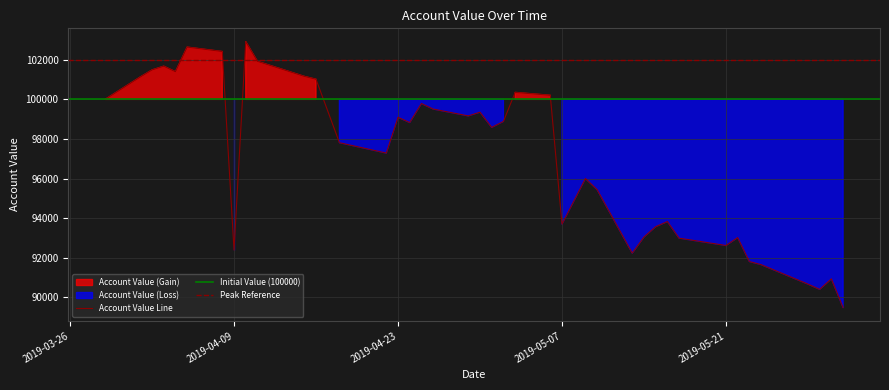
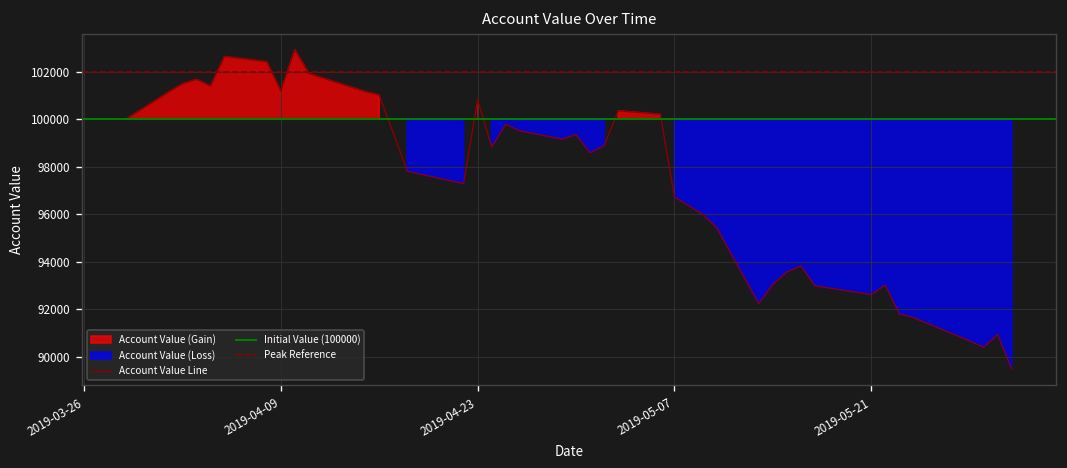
2019-04-09: 92400 -> 101200
2019-04-23: 99100 -> 100800
2019-05-07: 93700 -> 96700
